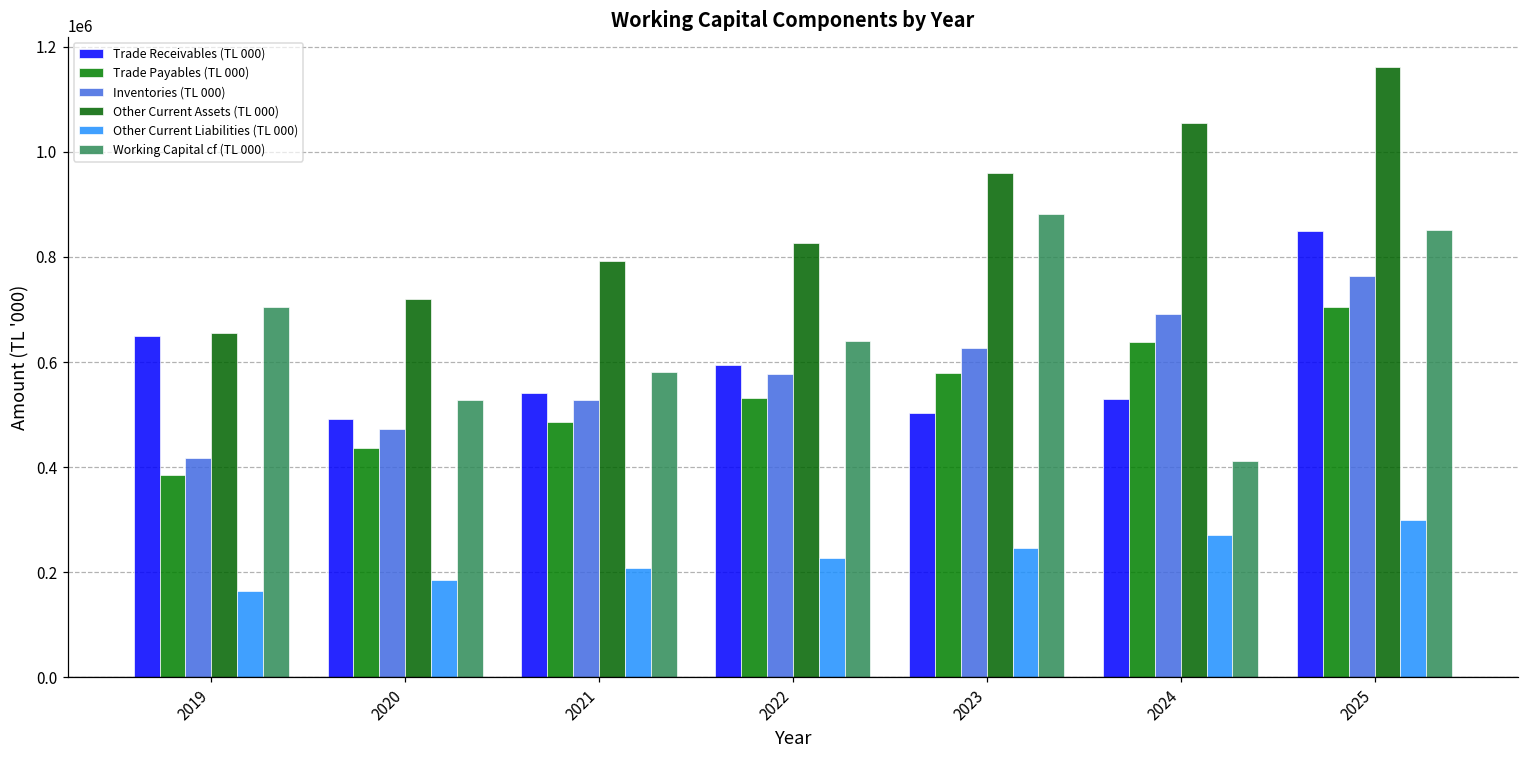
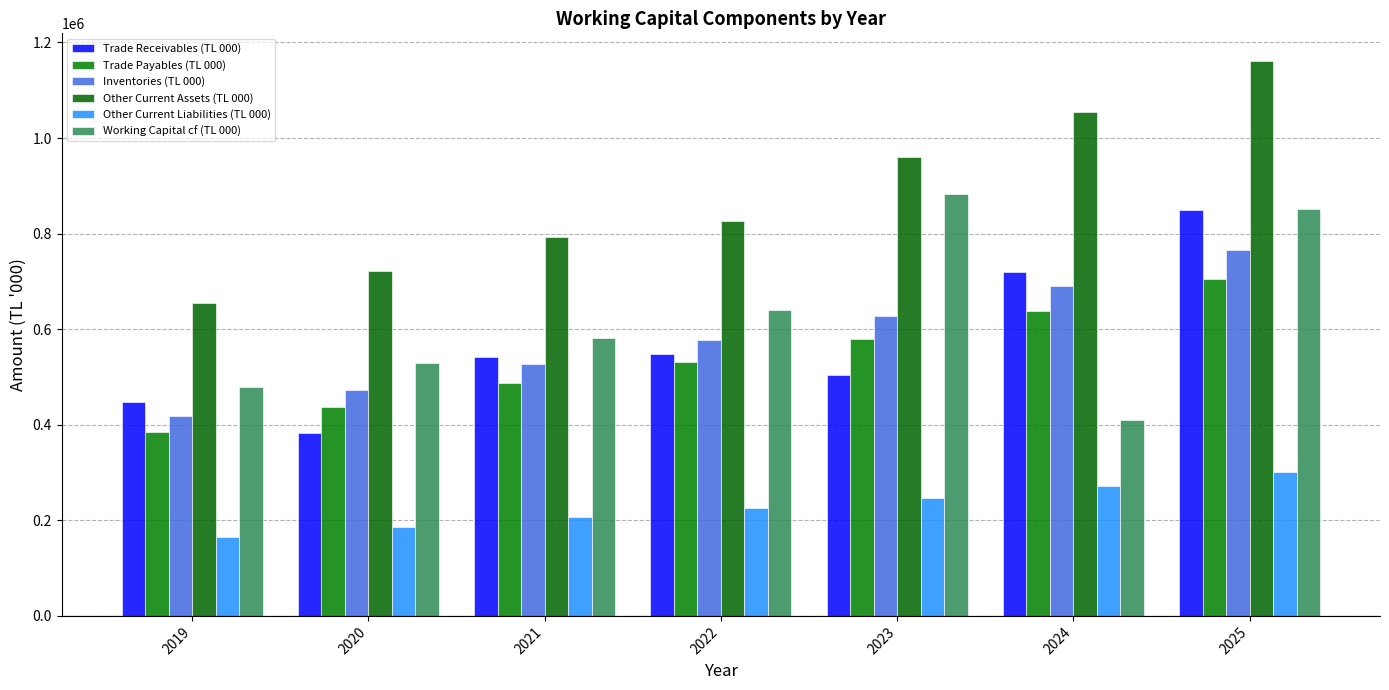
Trade Receivables (TL 000), 2019: 650000 -> 450000
Working Capital cf (TL 000), 2019: 710000 -> 480000
Trade Receivables (TL 000), 2020: 490000 -> 380000
Trade Receivables (TL 000), 2022: 600000 -> 550000
Trade Receivables (TL 000), 2024: 530000 -> 720000
